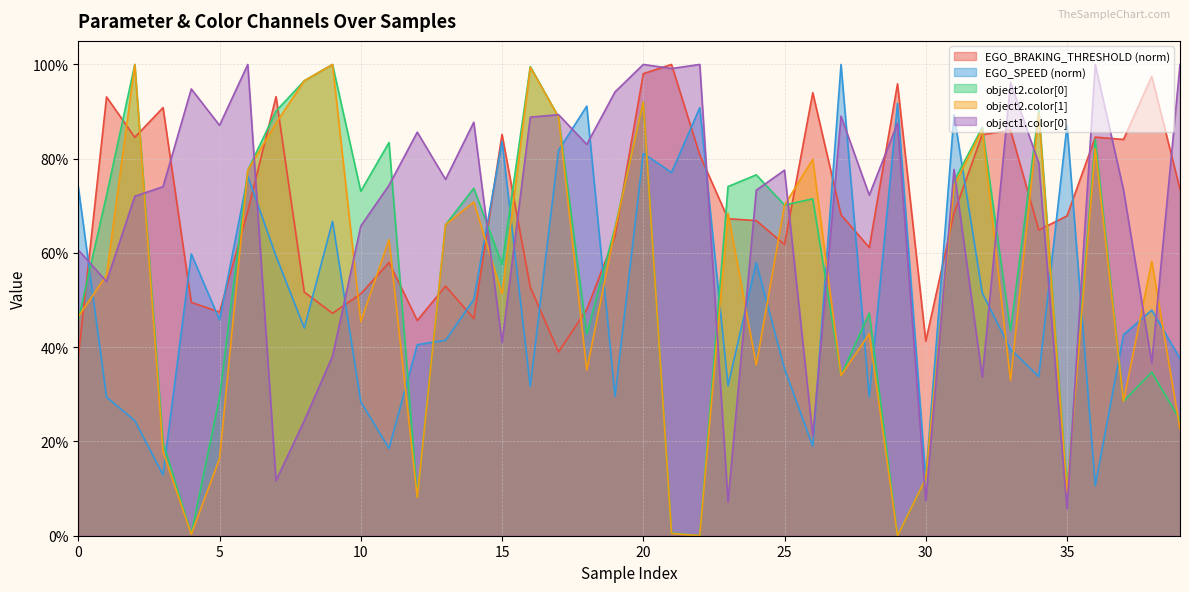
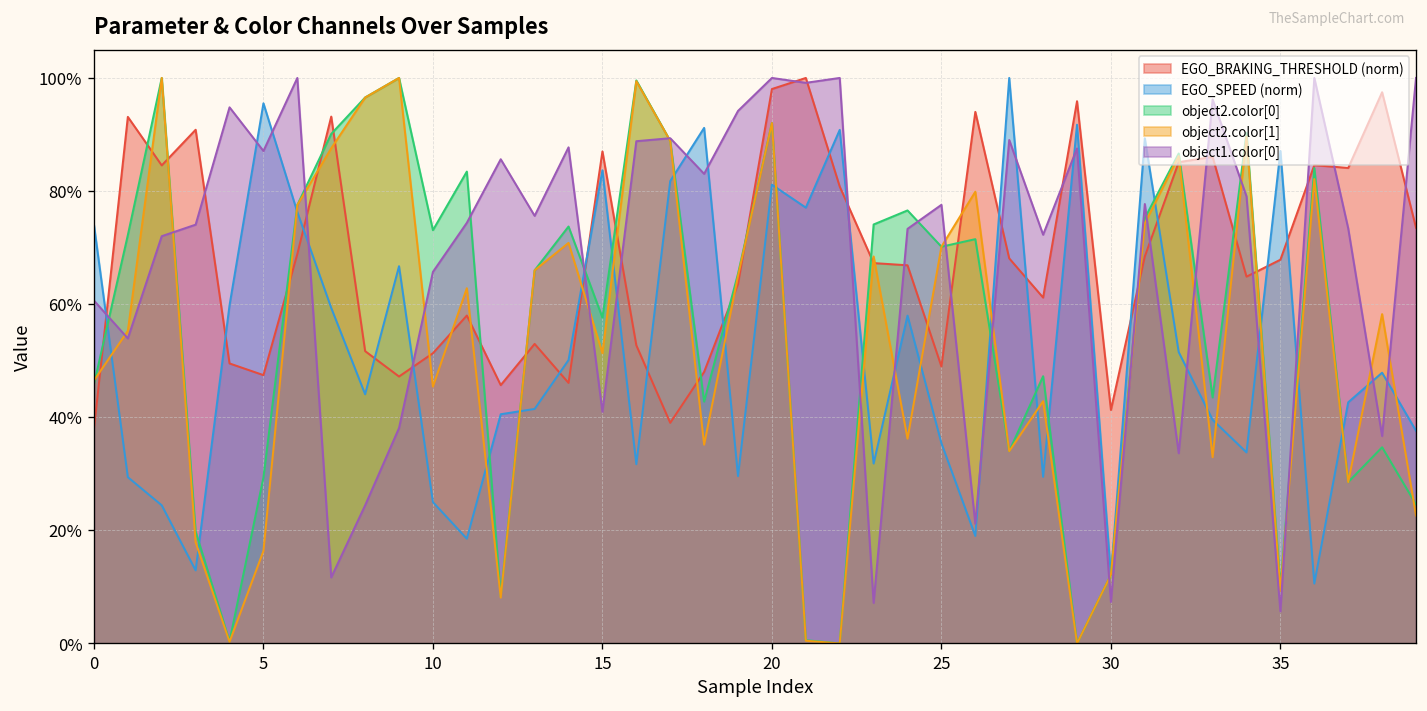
EGO_SPEED (norm), 5: 46% -> 96%
EGO_SPEED (norm), 10: 28% -> 25%
EGO_BRAKING_THRESHOLD (norm), 15: 85% -> 87%
EGO_BRAKING_THRESHOLD (norm), 25: 62% -> 49%
